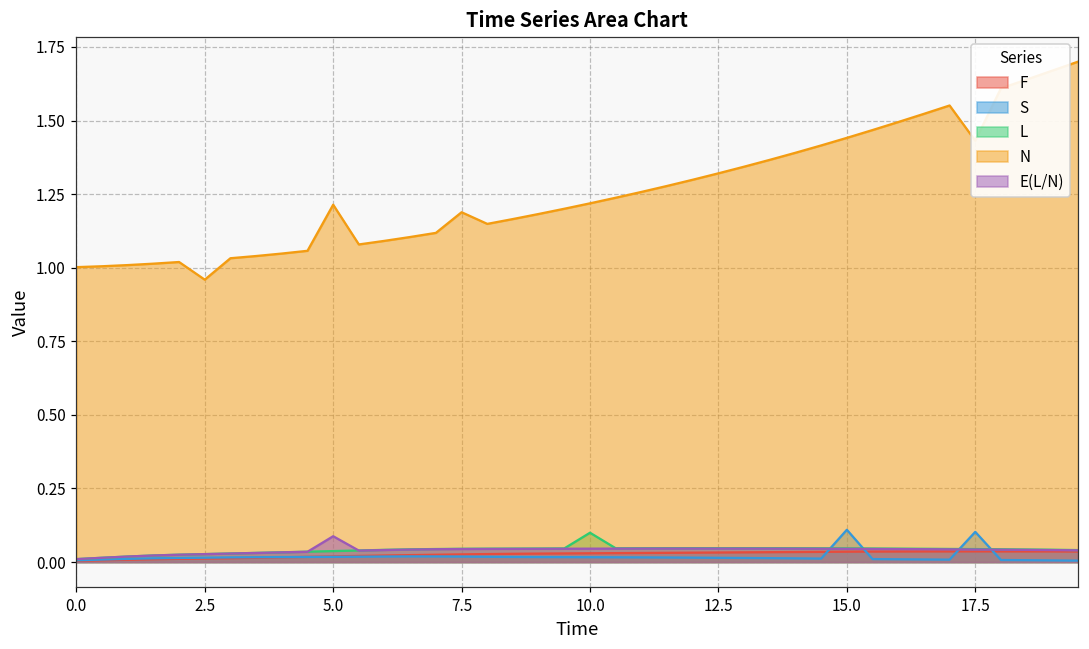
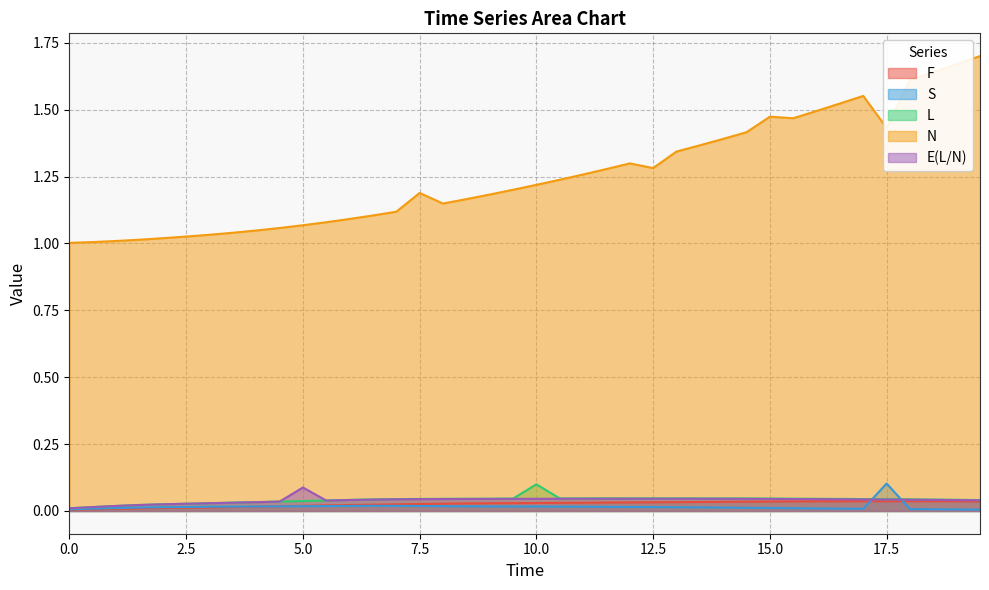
N, 2.5: 0.96 -> 1.03
N, 5.0: 1.21 -> 1.07
N, 12.5: 1.32 -> 1.28
S, 15.0: 0.11 -> 0.01
N, 15.0: 1.44 -> 1.47
